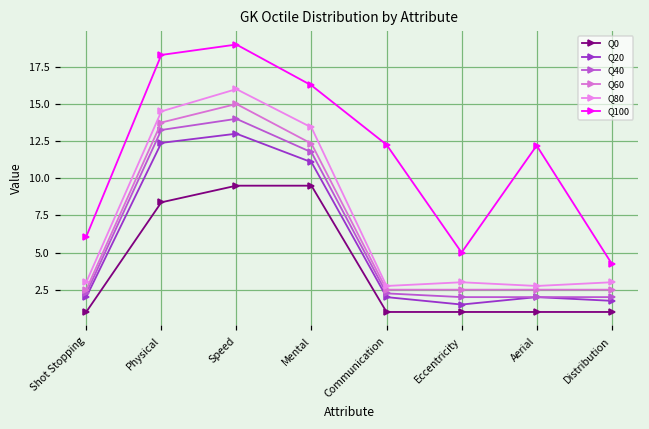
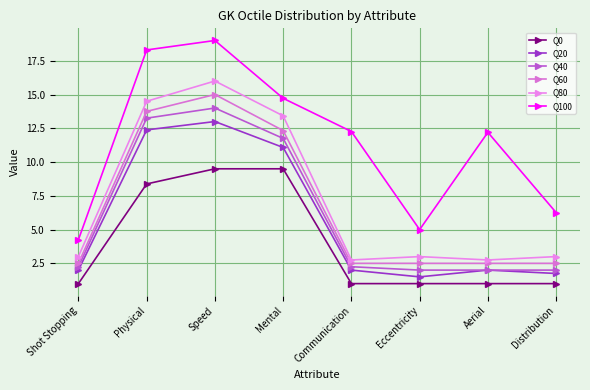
Q100, Shot Stopping: 6.1 -> 4.3
Q100, Mental: 16.3 -> 14.7
Q100, Distribution: 4.3 -> 6.3
